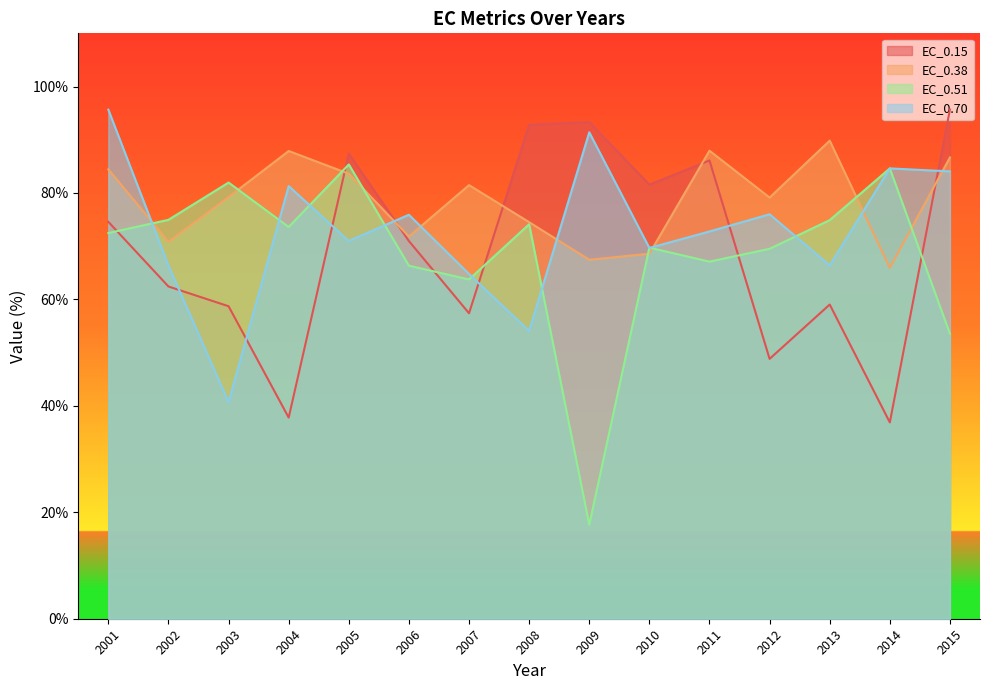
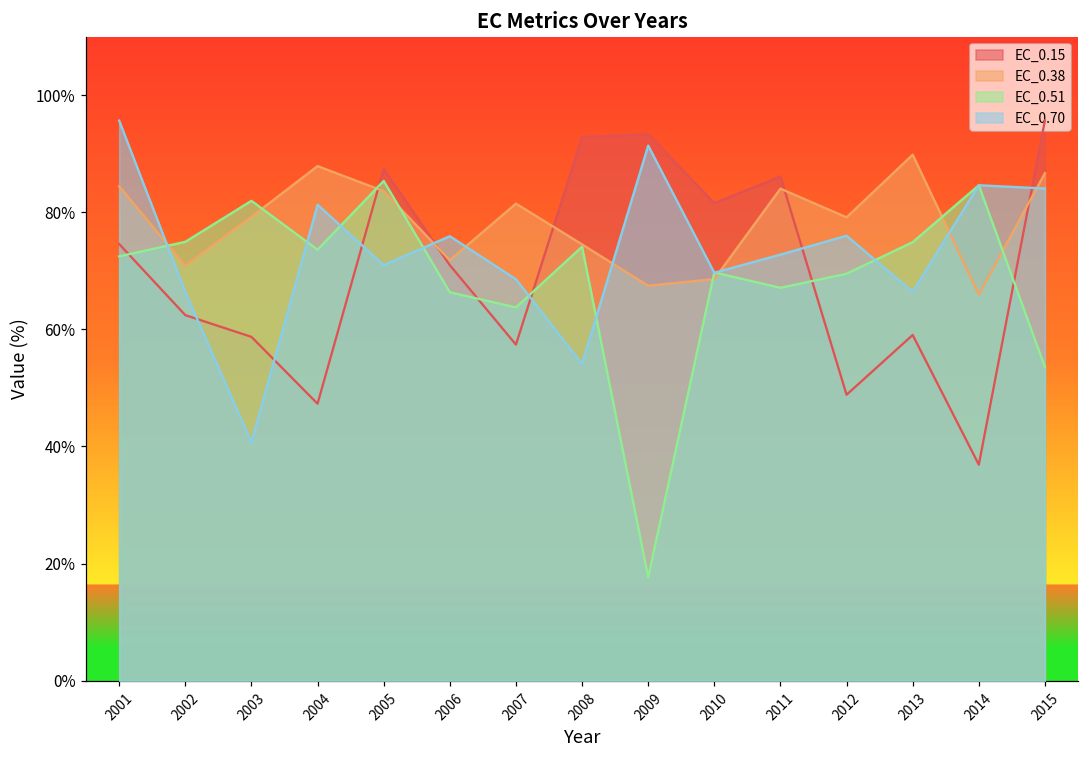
EC_0.15, 2004: 38% -> 47%
EC_0.70, 2007: 65% -> 69%
EC_0.38, 2011: 88% -> 84%
